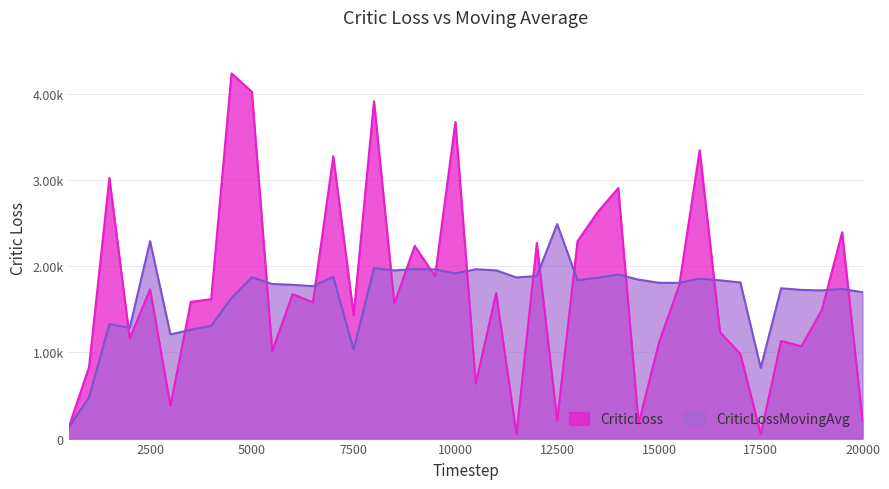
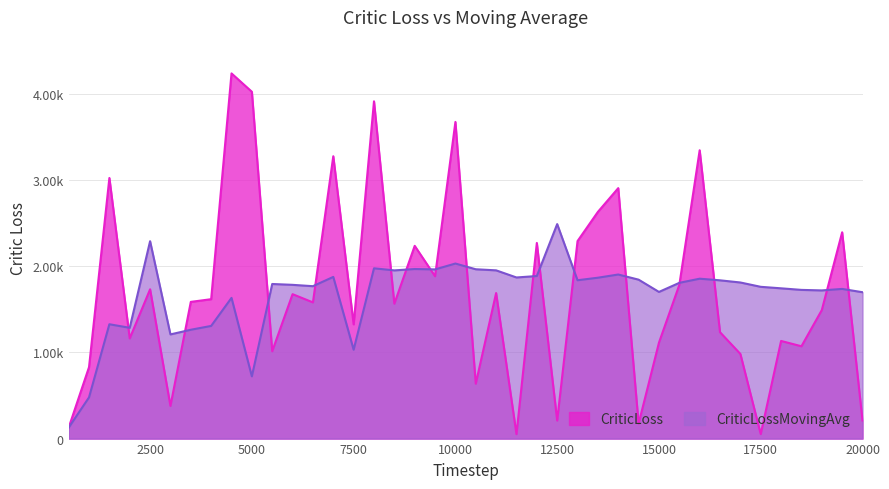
CriticLossMovingAvg, 5000: 1900 -> 700
CriticLoss, 7500: 1400 -> 1300
CriticLossMovingAvg, 10000: 1900 -> 2000
CriticLossMovingAvg, 15000: 1800 -> 1700
CriticLossMovingAvg, 17500: 800 -> 1800
